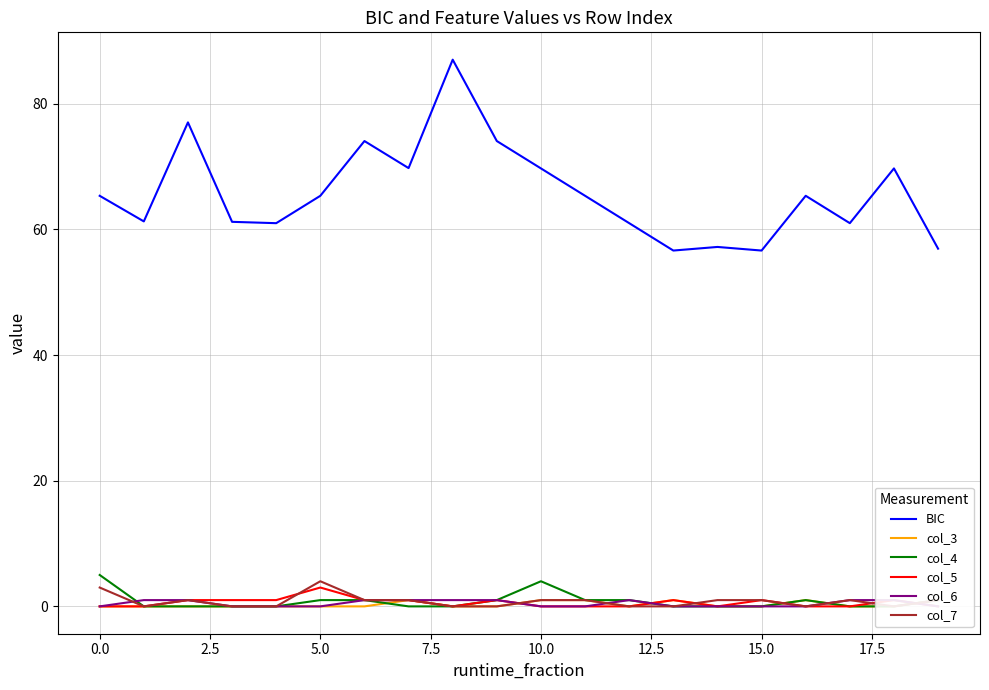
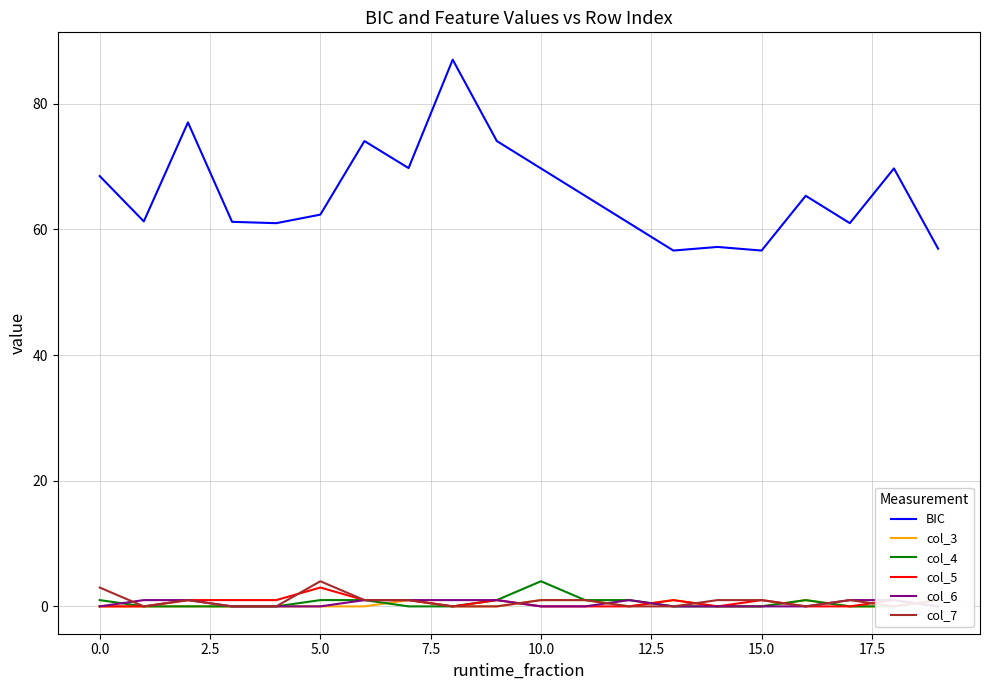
BIC, 0.0: 65 -> 68
col_4, 0.0: 5 -> 1
BIC, 5.0: 65 -> 62
